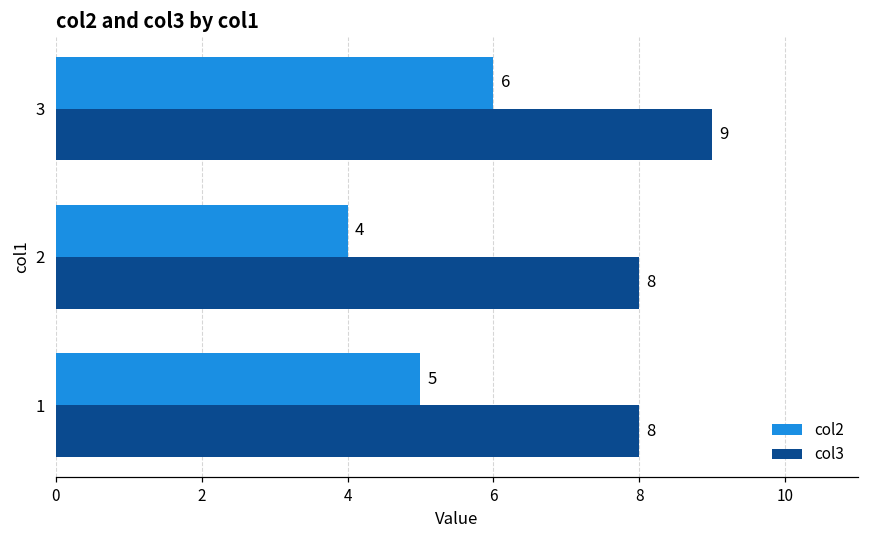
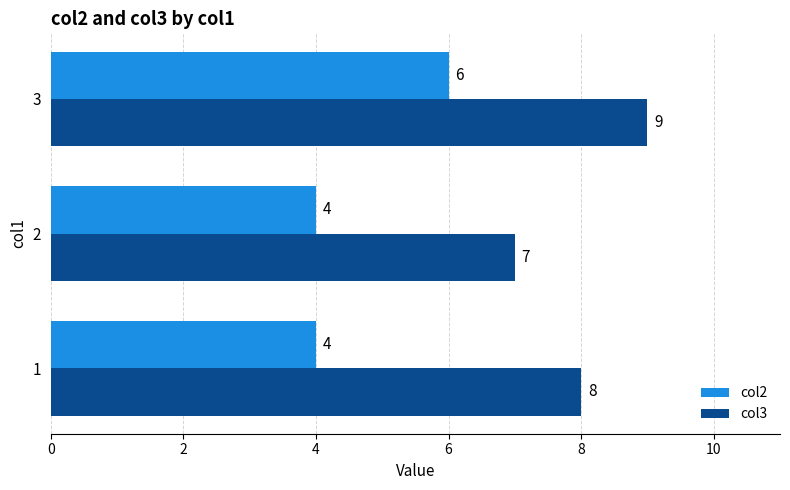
col3, 2: 8 -> 7
col2, 1: 5 -> 4
